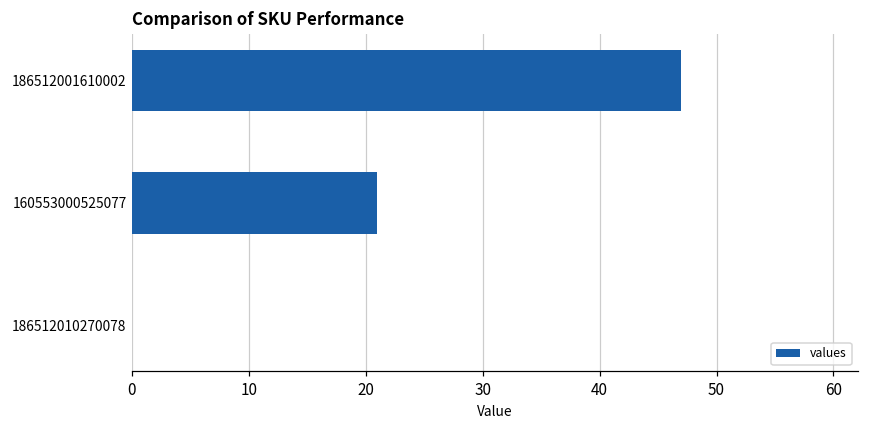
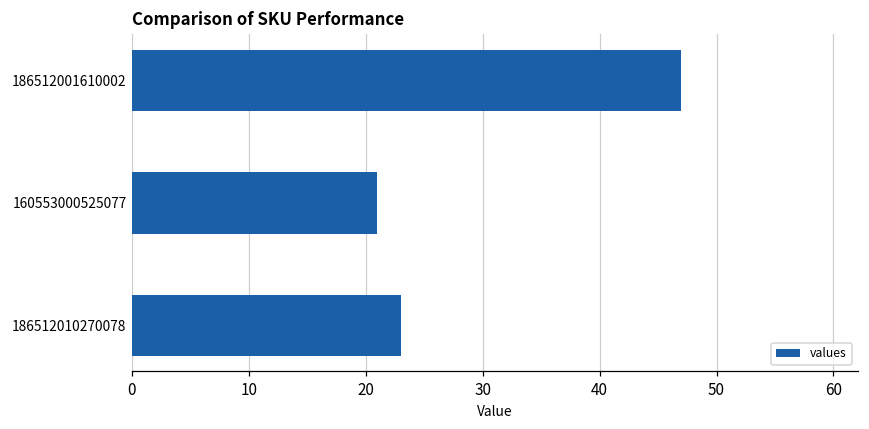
186512010270078: 0 -> 23
